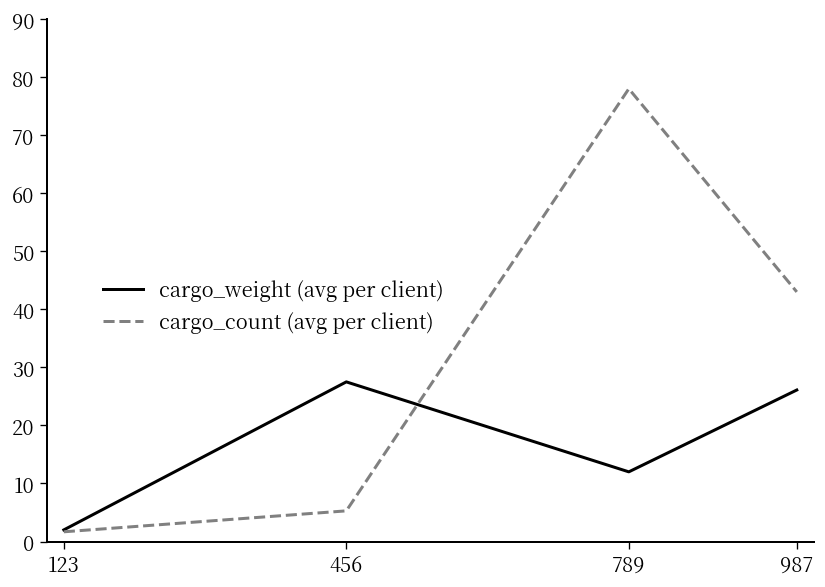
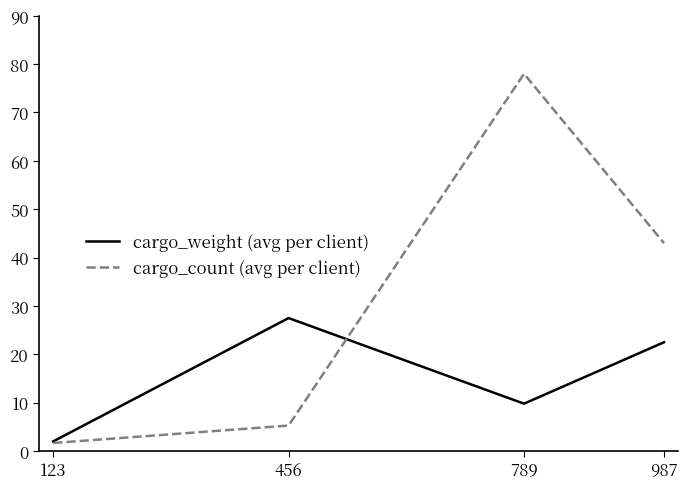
cargo_weight (avg per client), 789: 12 -> 10
cargo_weight (avg per client), 987: 26 -> 23
